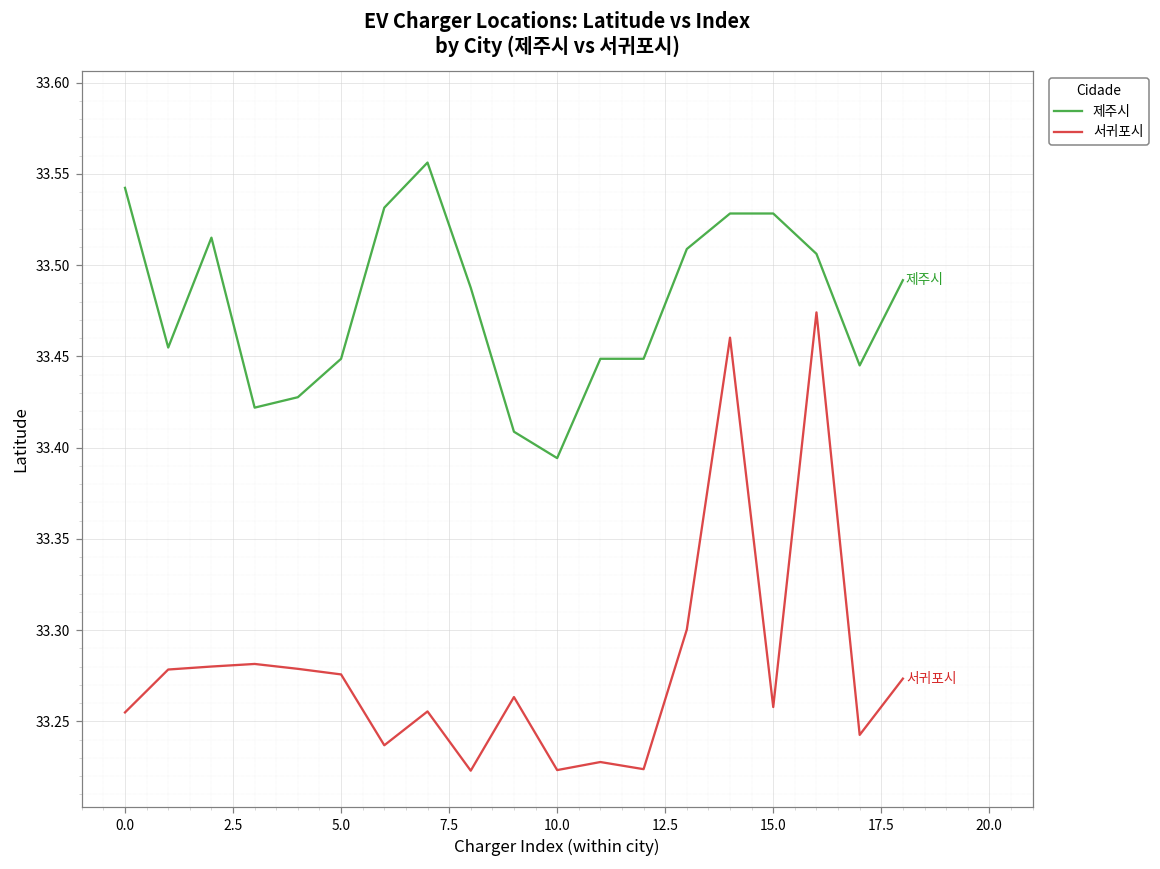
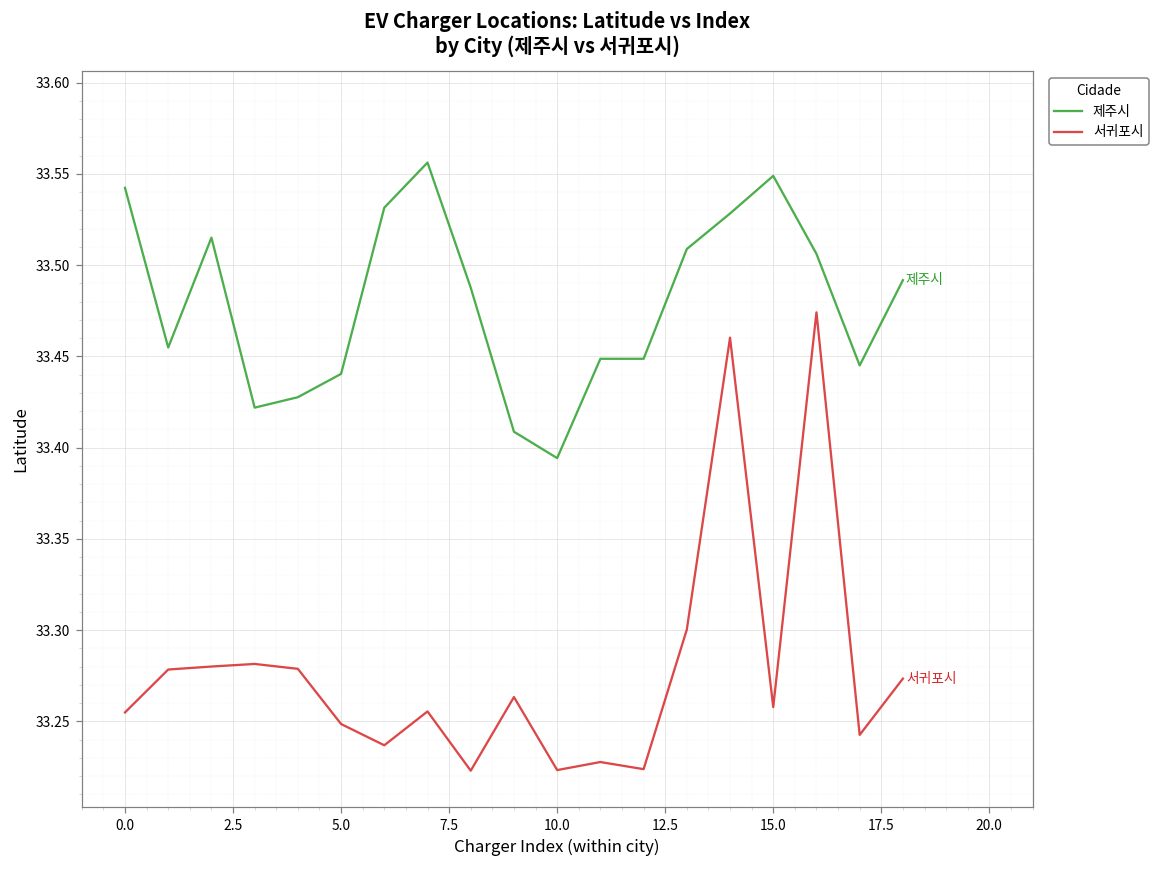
제주시, 5.0: 33.449 -> 33.440
서귀포시, 5.0: 33.276 -> 33.249
제주시, 15.0: 33.528 -> 33.549
